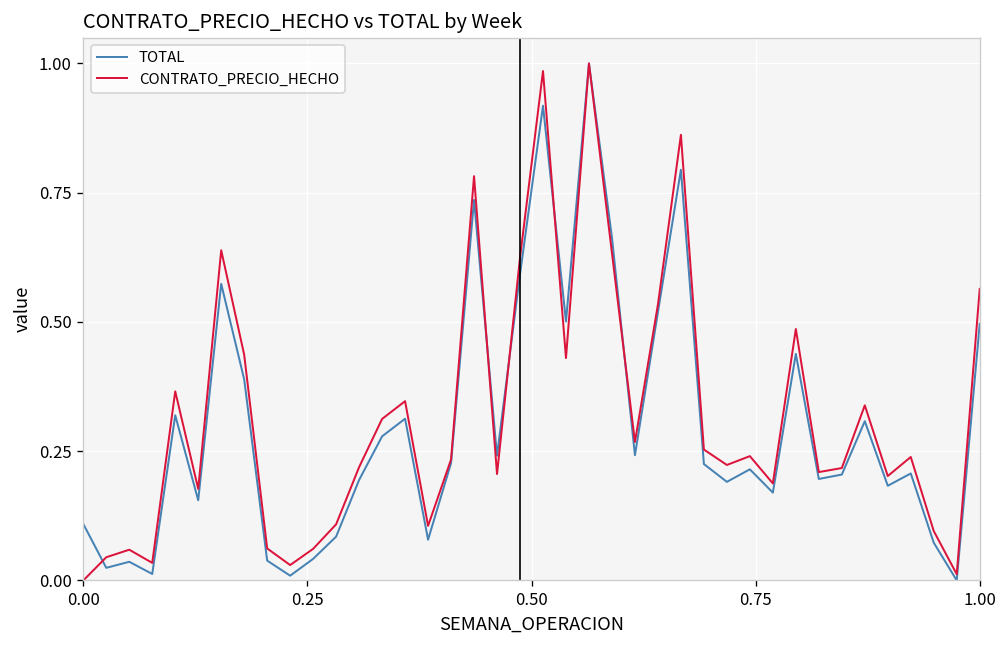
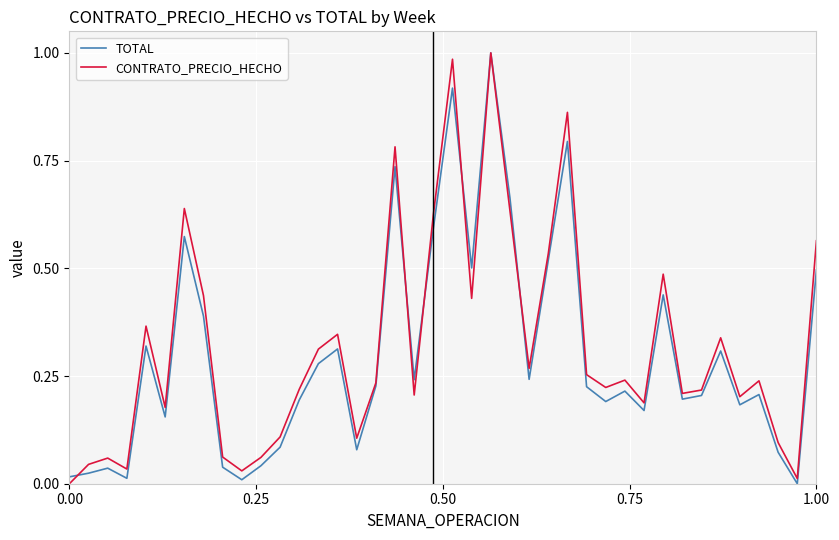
TOTAL, 0.00: 0.11 -> 0.02
